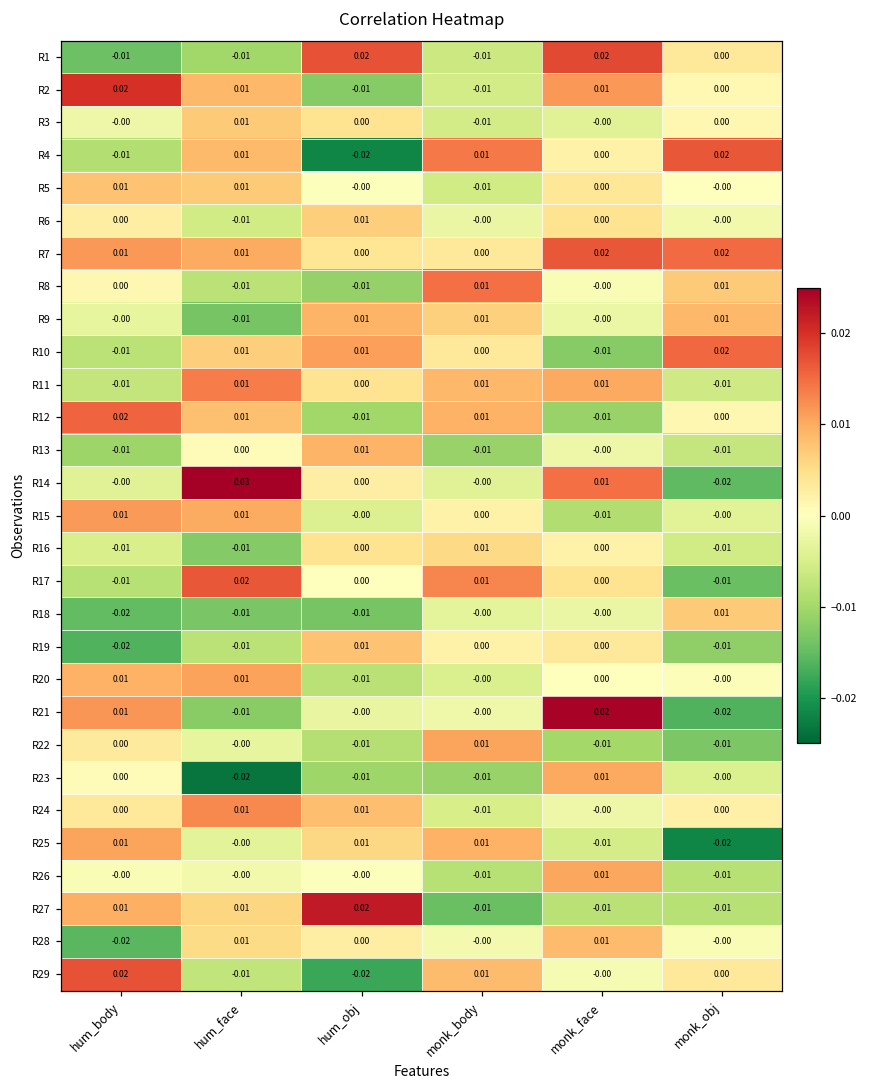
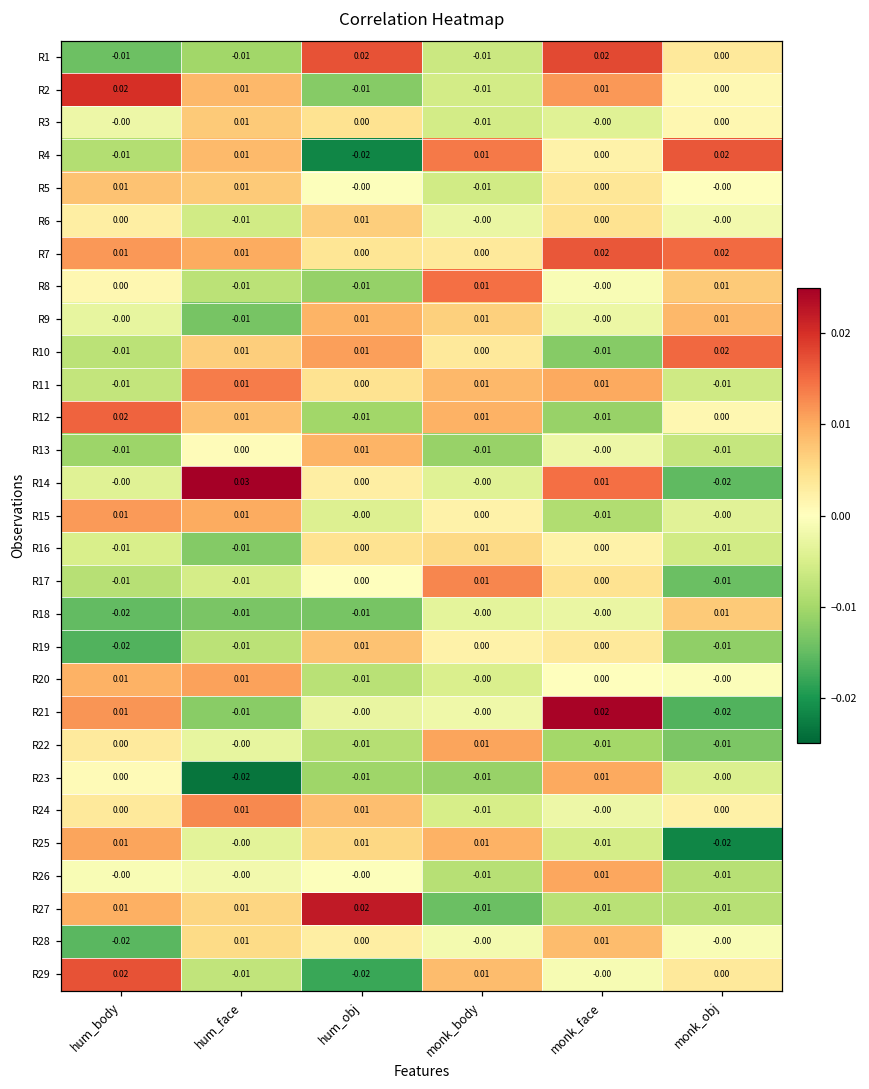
R17, hum_face: 0.02 -> -0.01
